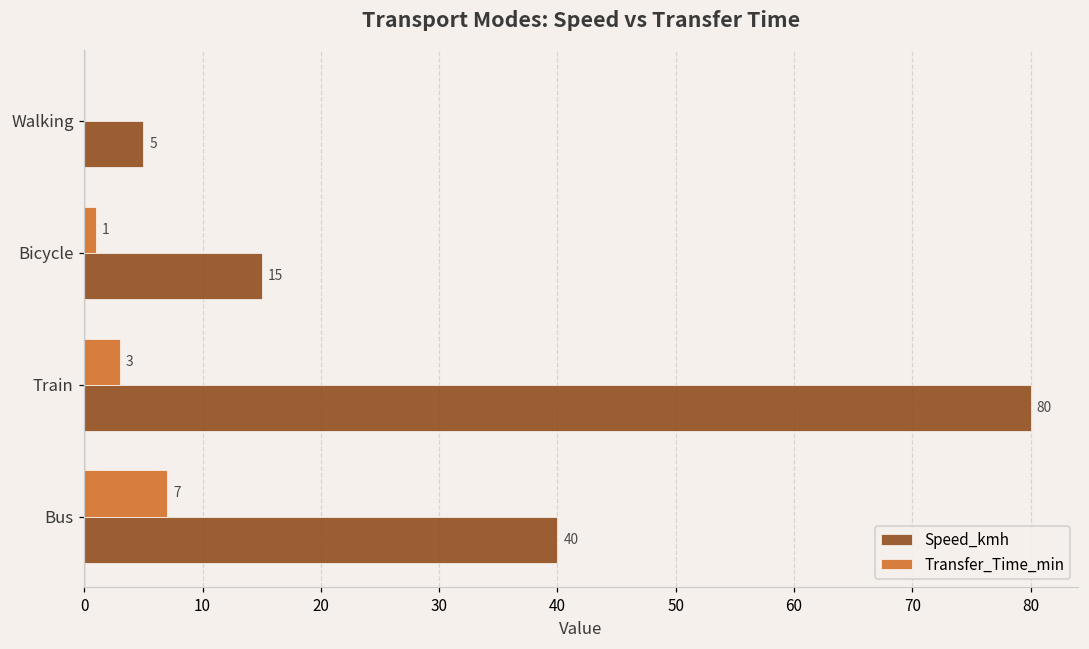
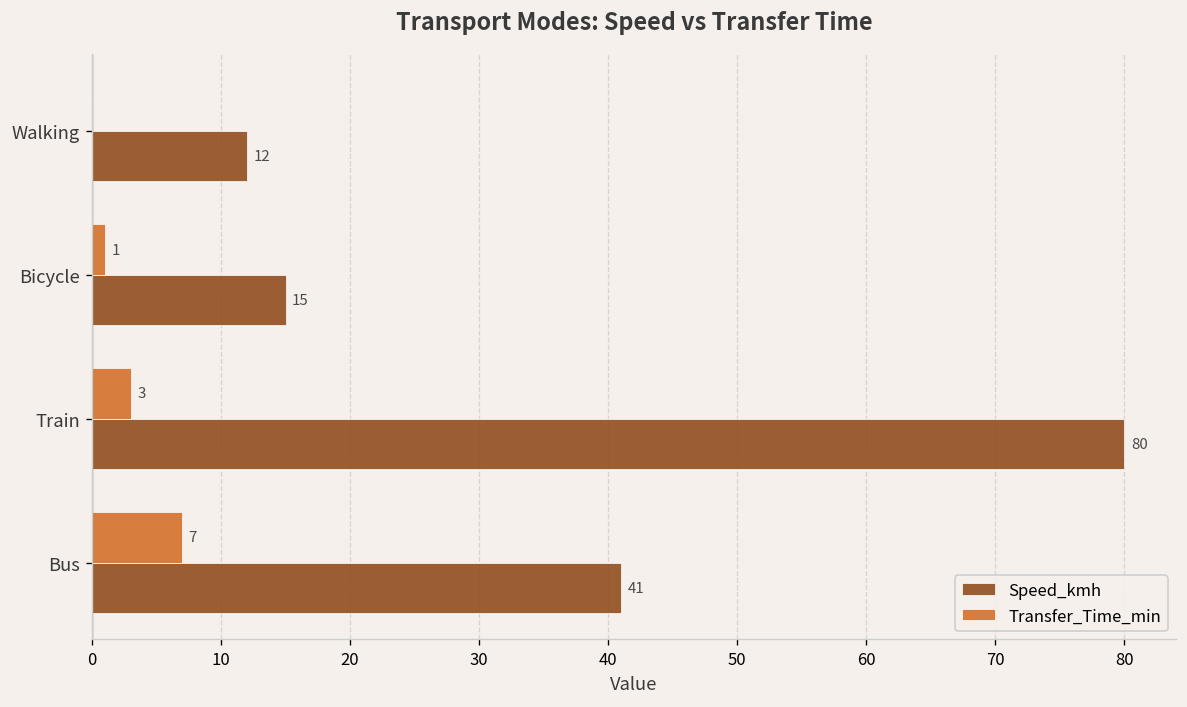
Speed_kmh, Walking: 5 -> 12
Speed_kmh, Bus: 40 -> 41
